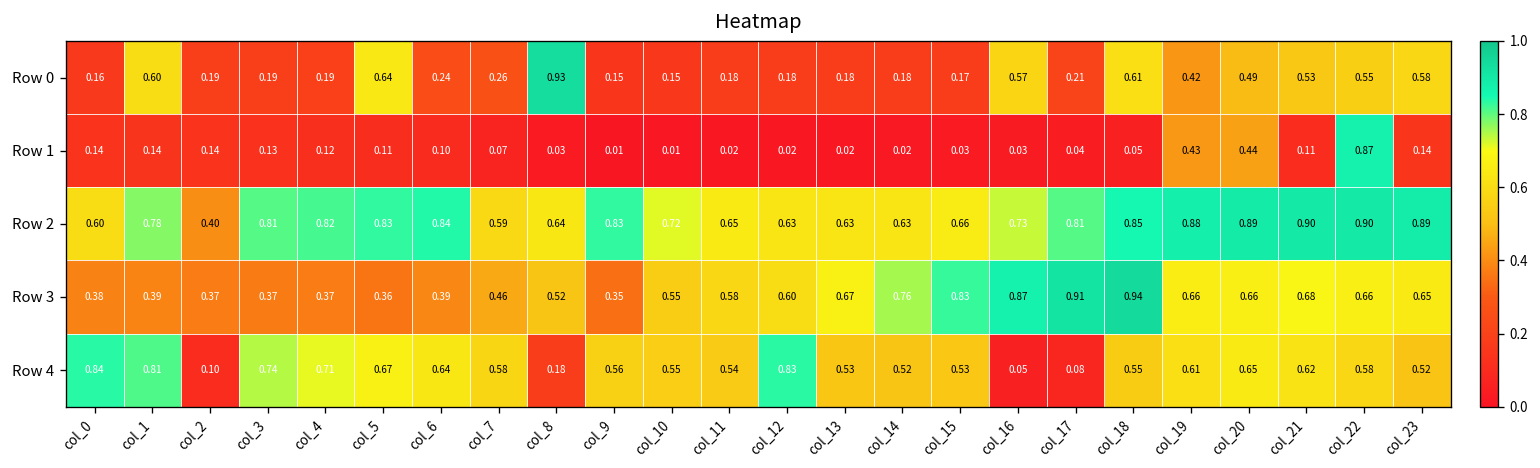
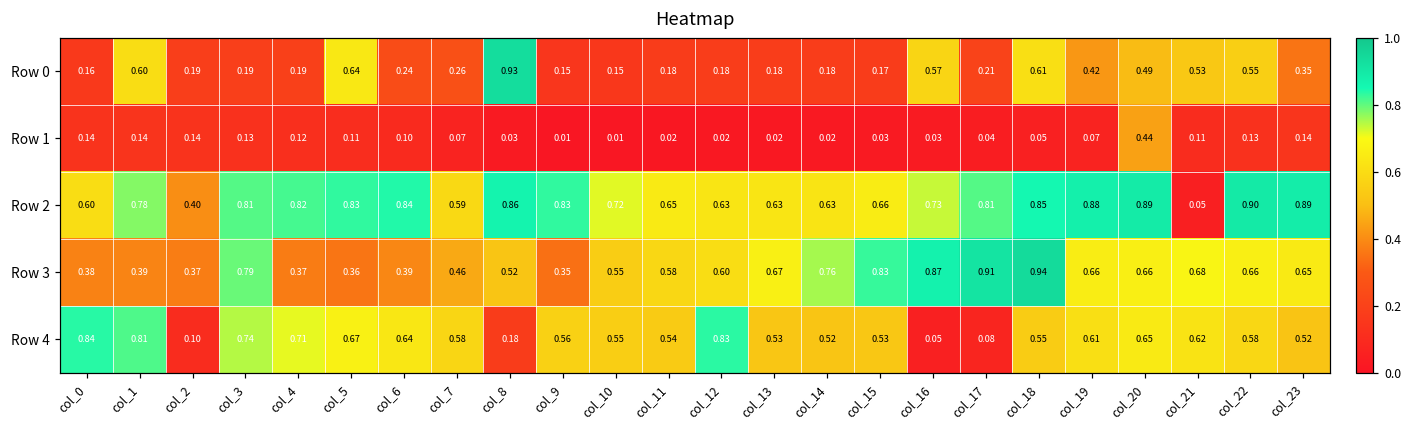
Row 0, col_23: 0.58 -> 0.35
Row 1, col_19: 0.43 -> 0.07
Row 1, col_22: 0.87 -> 0.13
Row 2, col_8: 0.64 -> 0.86
Row 2, col_21: 0.90 -> 0.05
Row 3, col_3: 0.37 -> 0.79
